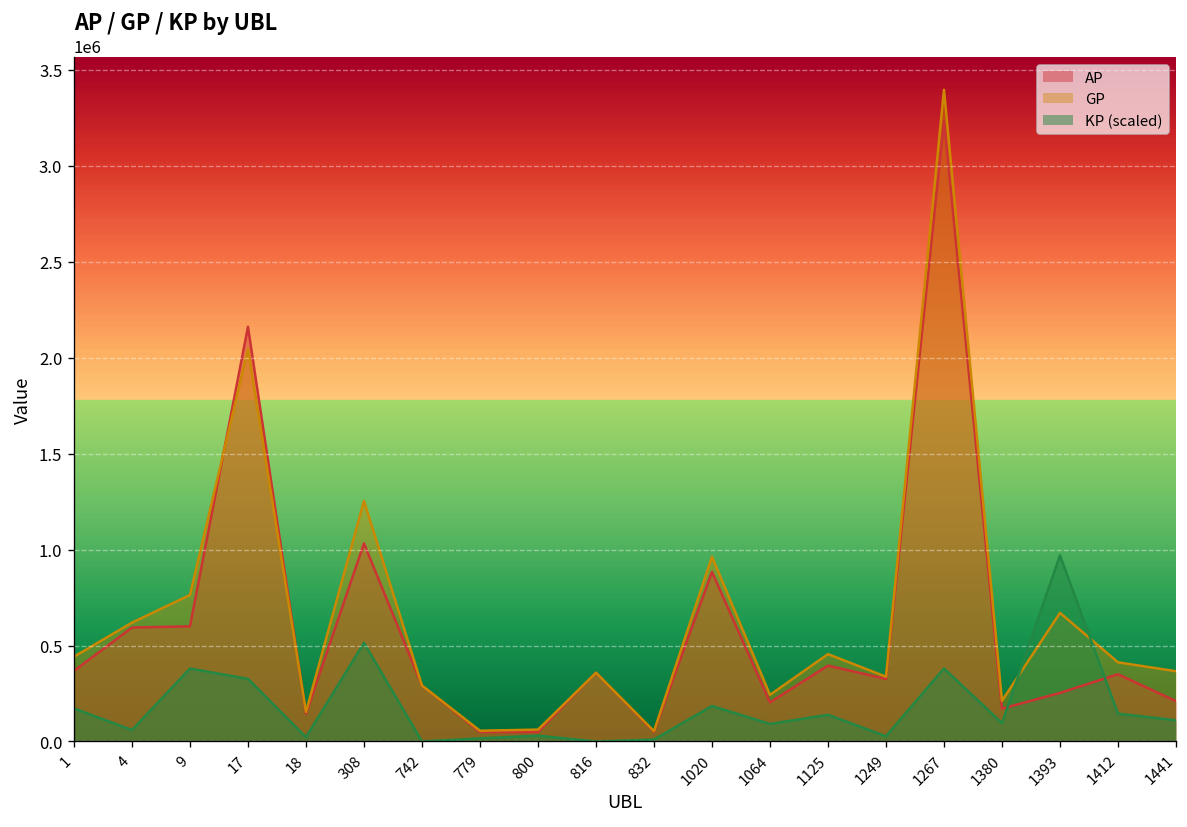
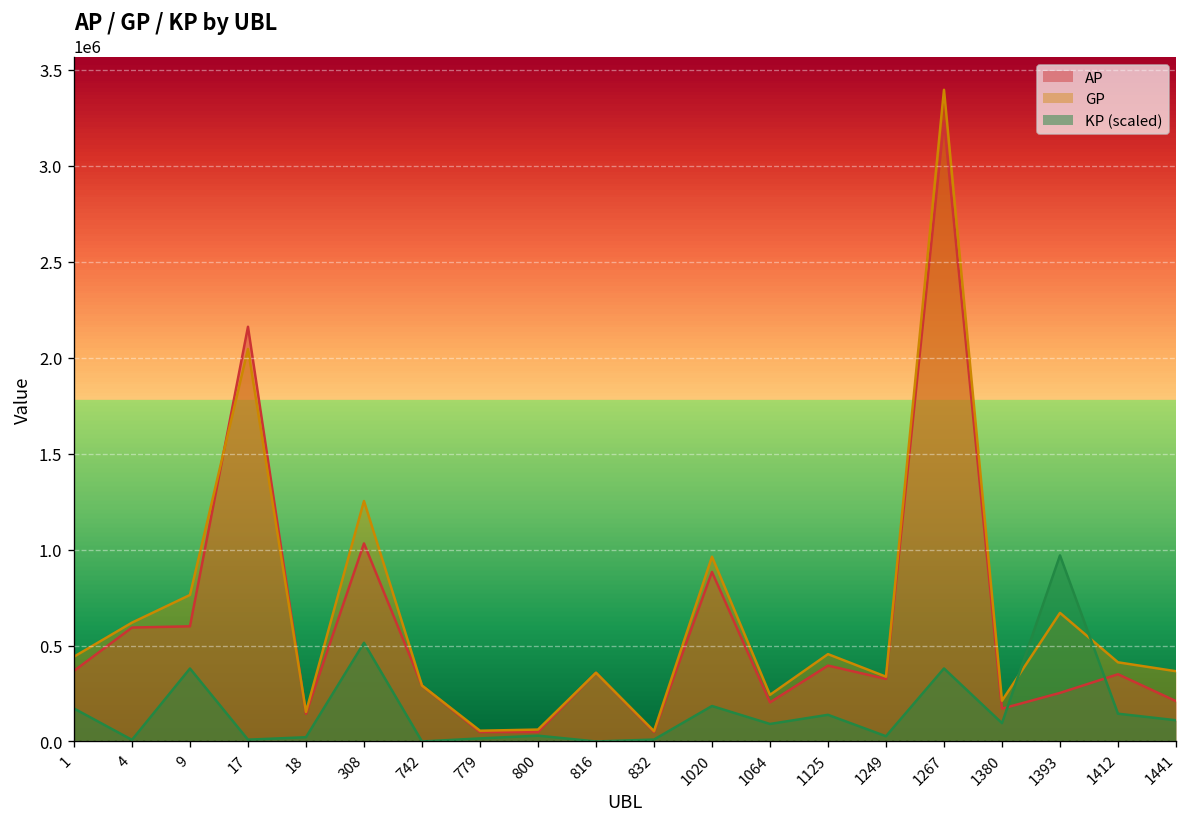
KP (scaled), 4: 60000 -> 10000
KP (scaled), 17: 330000 -> 10000
